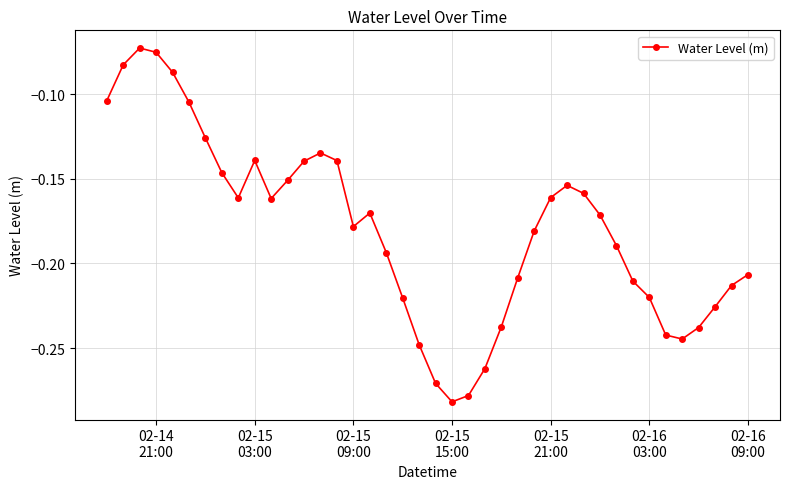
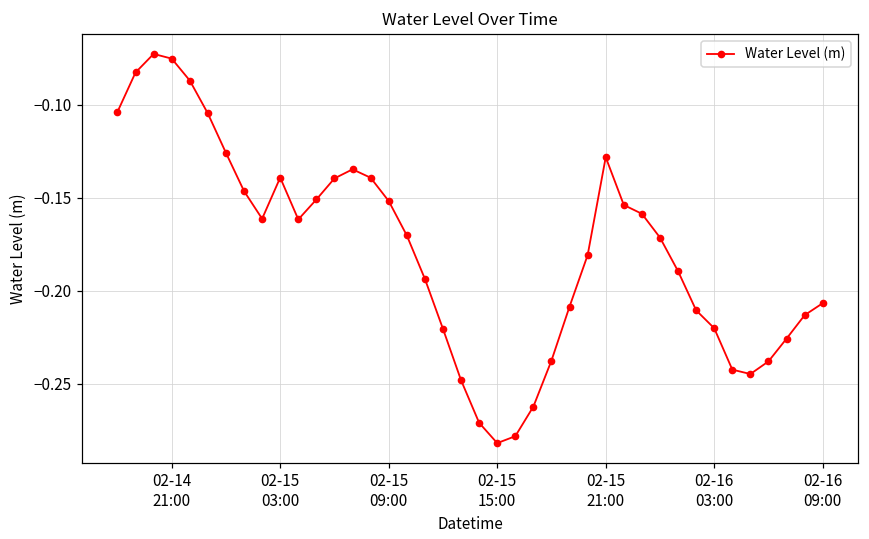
02-15 09:00: -0.178 -> -0.152
02-15 21:00: -0.161 -> -0.128
